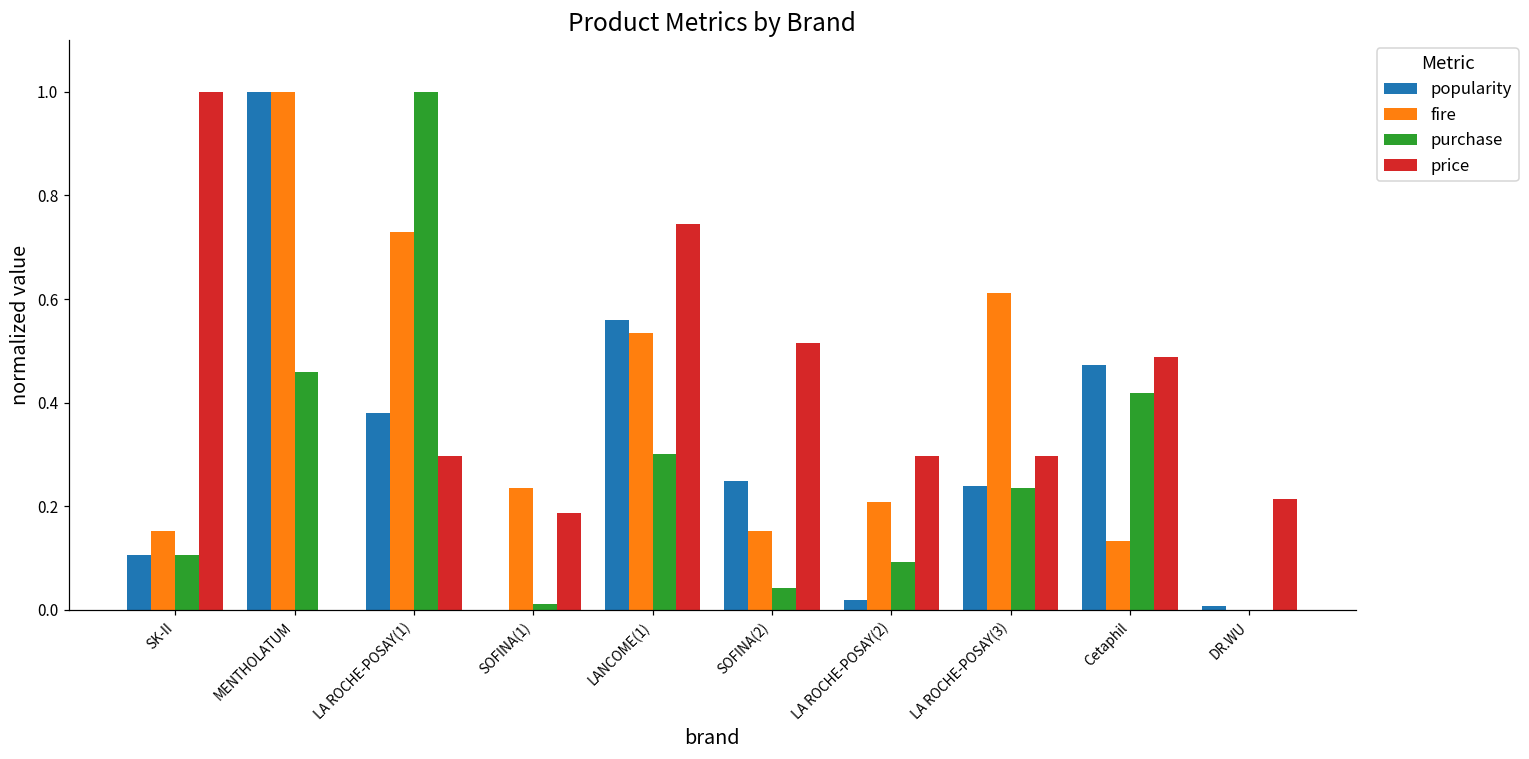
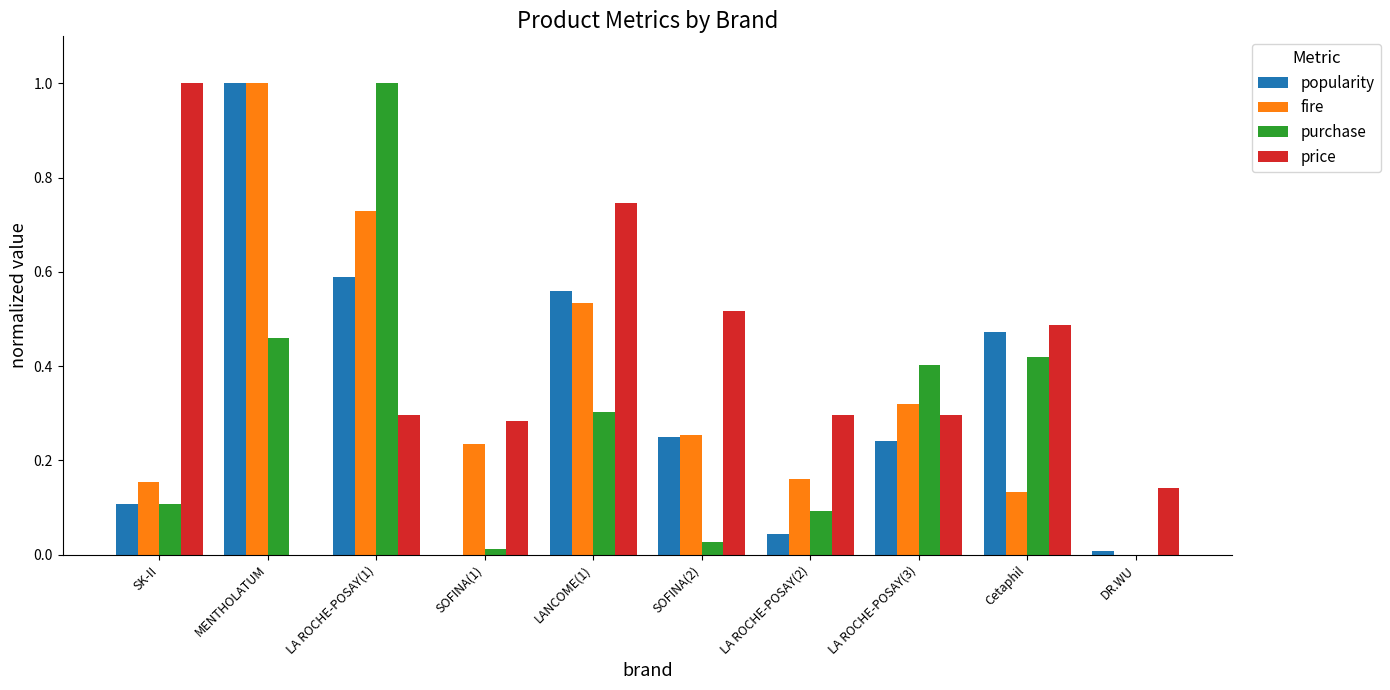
popularity, LA ROCHE-POSAY(1): 0.38 -> 0.59
price, SOFINA(1): 0.19 -> 0.28
fire, SOFINA(2): 0.15 -> 0.25
purchase, SOFINA(2): 0.04 -> 0.03
popularity, LA ROCHE-POSAY(2): 0.02 -> 0.04
fire, LA ROCHE-POSAY(2): 0.21 -> 0.16
fire, LA ROCHE-POSAY(3): 0.61 -> 0.32
purchase, LA ROCHE-POSAY(3): 0.24 -> 0.40
price, DR.WU: 0.21 -> 0.14
